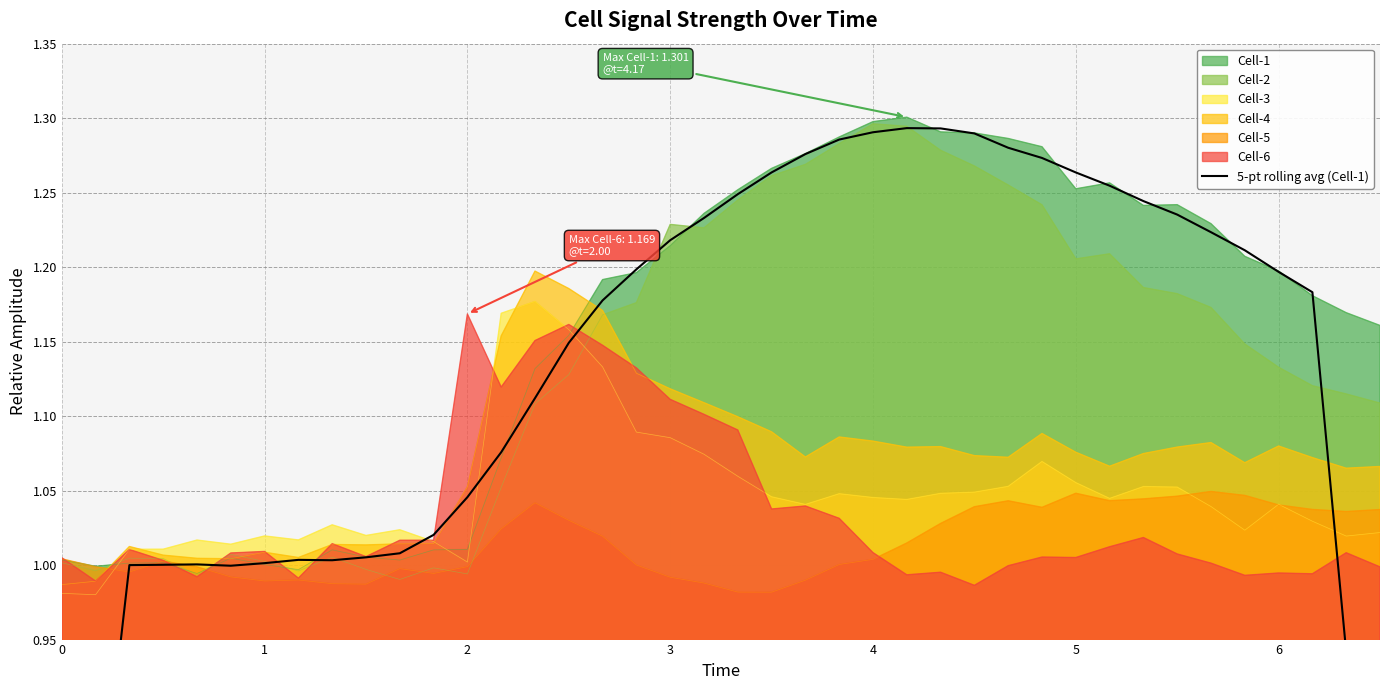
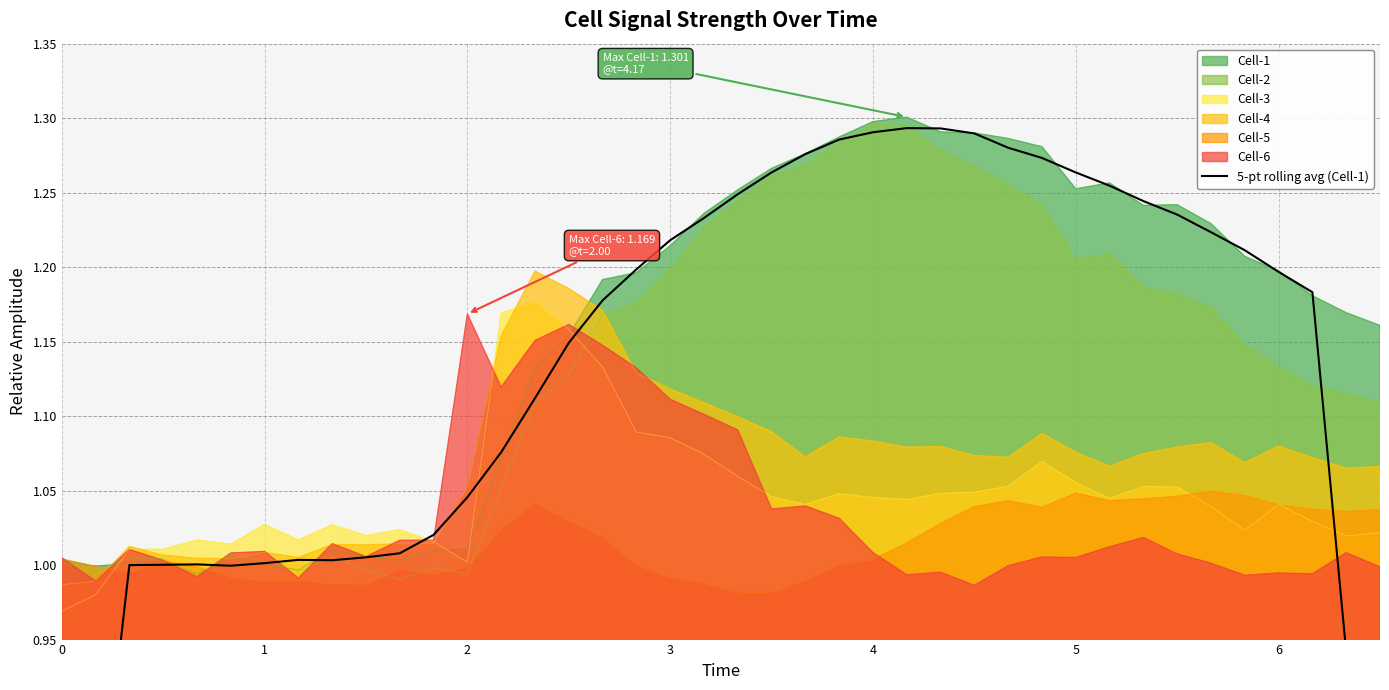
Cell-3, 0: 0.981 -> 0.969
Cell-3, 1: 1.020 -> 1.027
Cell-2, 3: 1.229 -> 1.199
